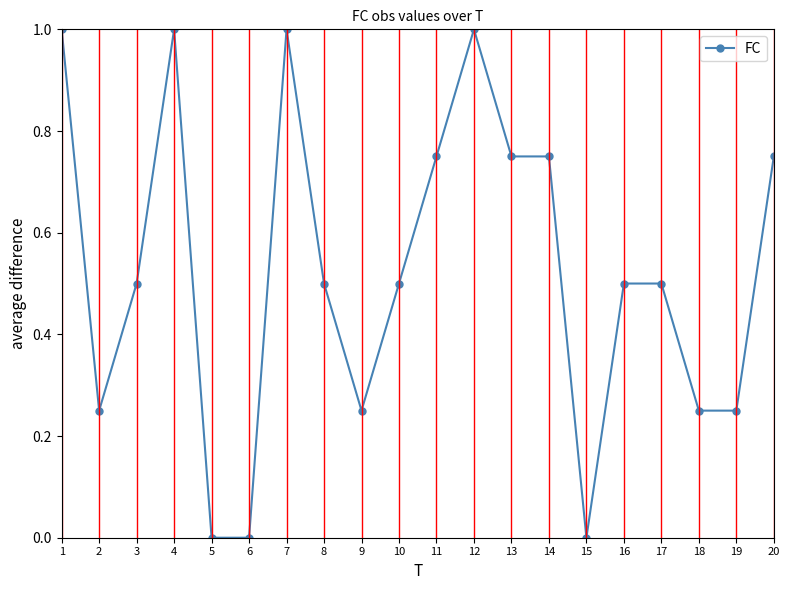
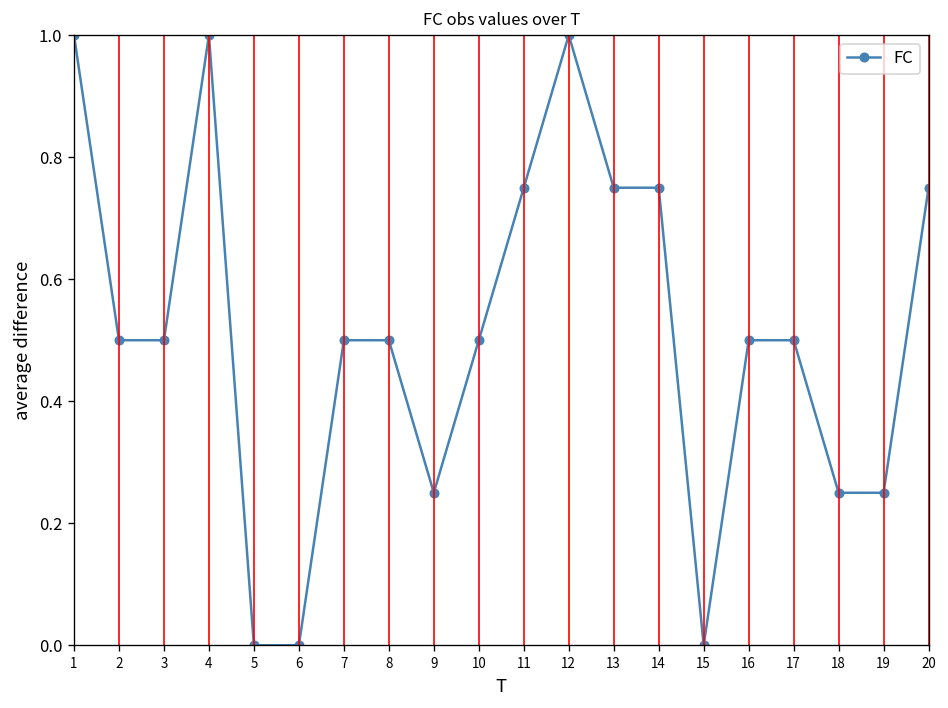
2: 0.25 -> 0.50
7: 1.00 -> 0.50
